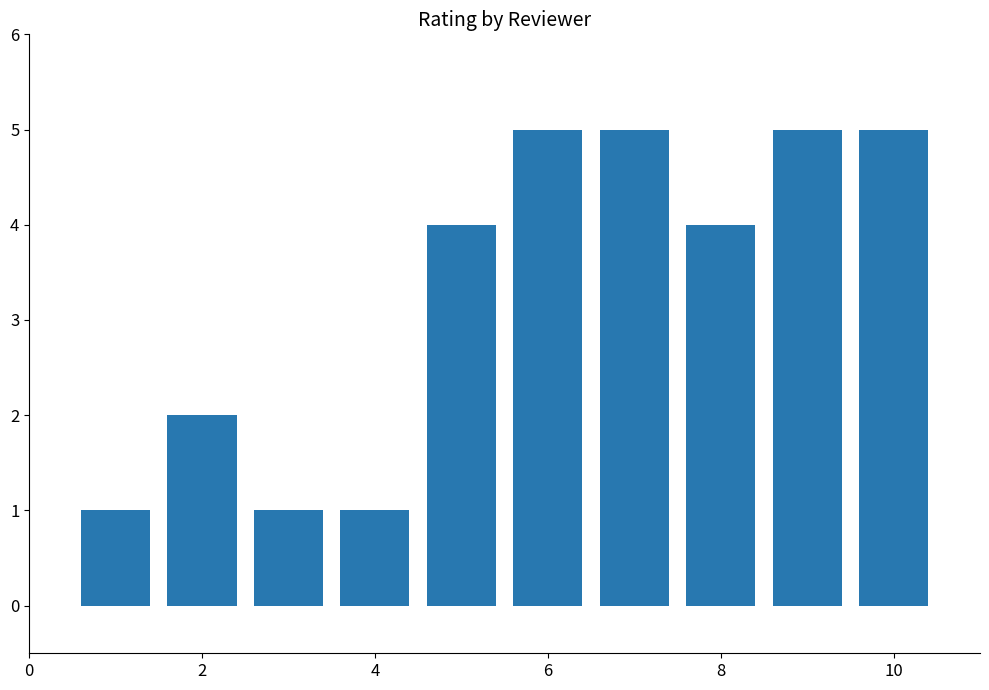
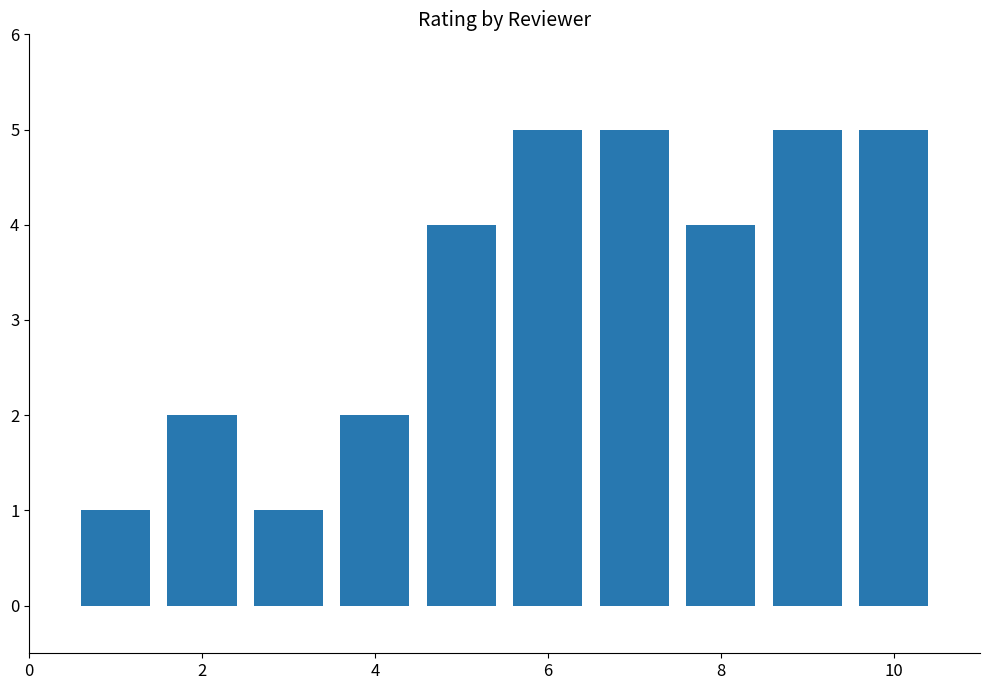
4: 1 -> 2
